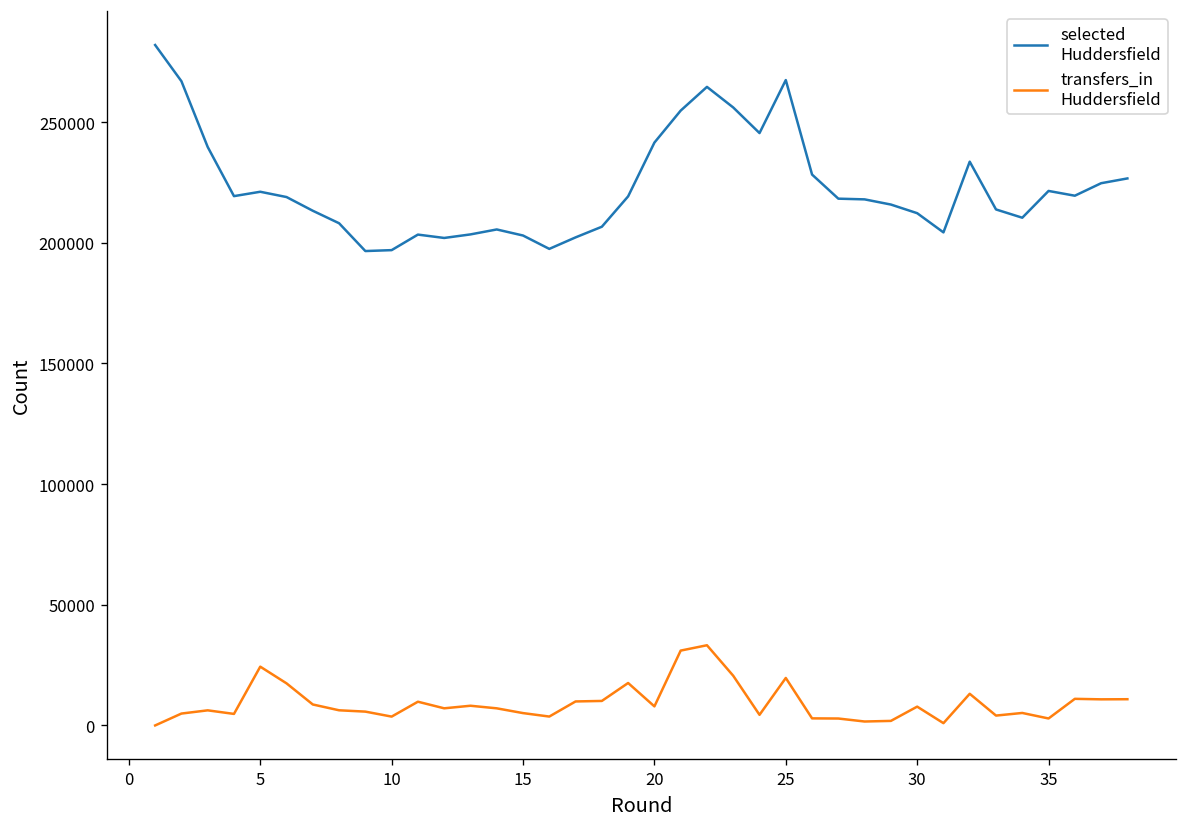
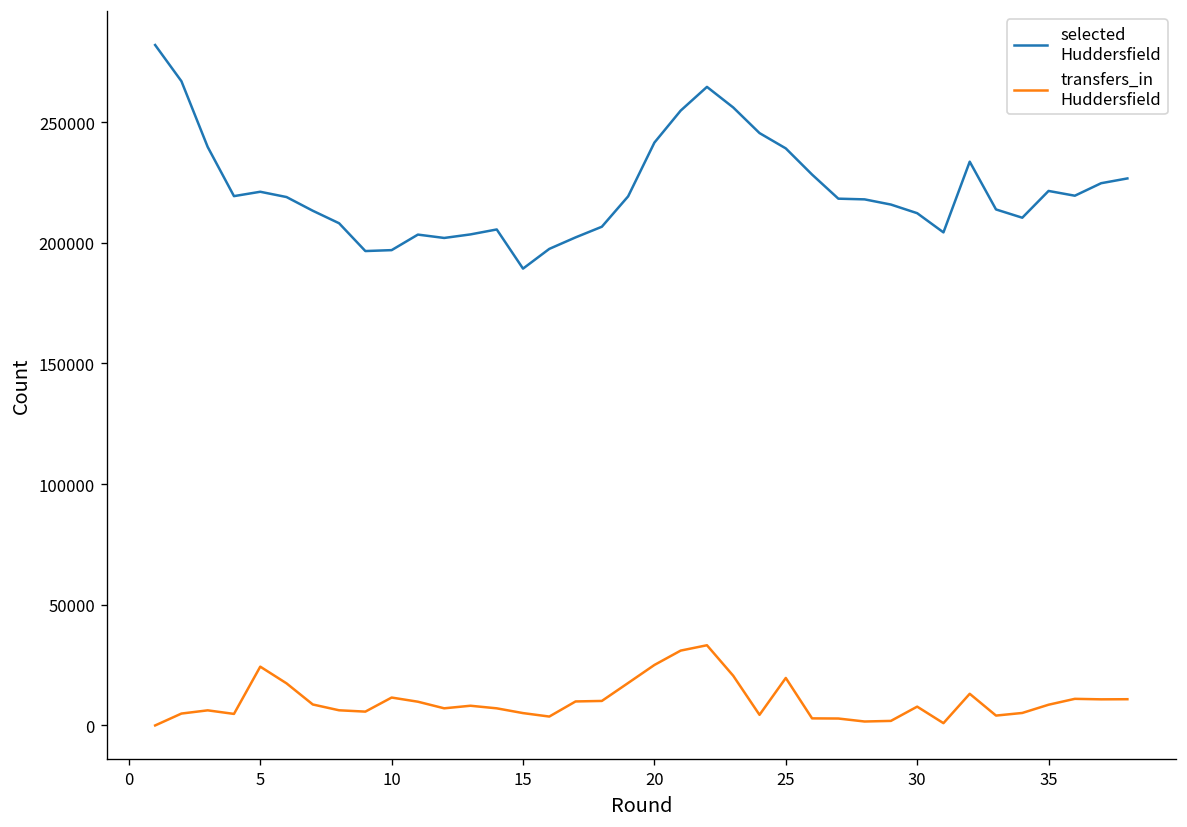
transfers_in Huddersfield, 10: 4000 -> 12000
selected Huddersfield, 15: 203000 -> 189000
transfers_in Huddersfield, 20: 8000 -> 25000
selected Huddersfield, 25: 267000 -> 239000
transfers_in Huddersfield, 35: 3000 -> 9000
